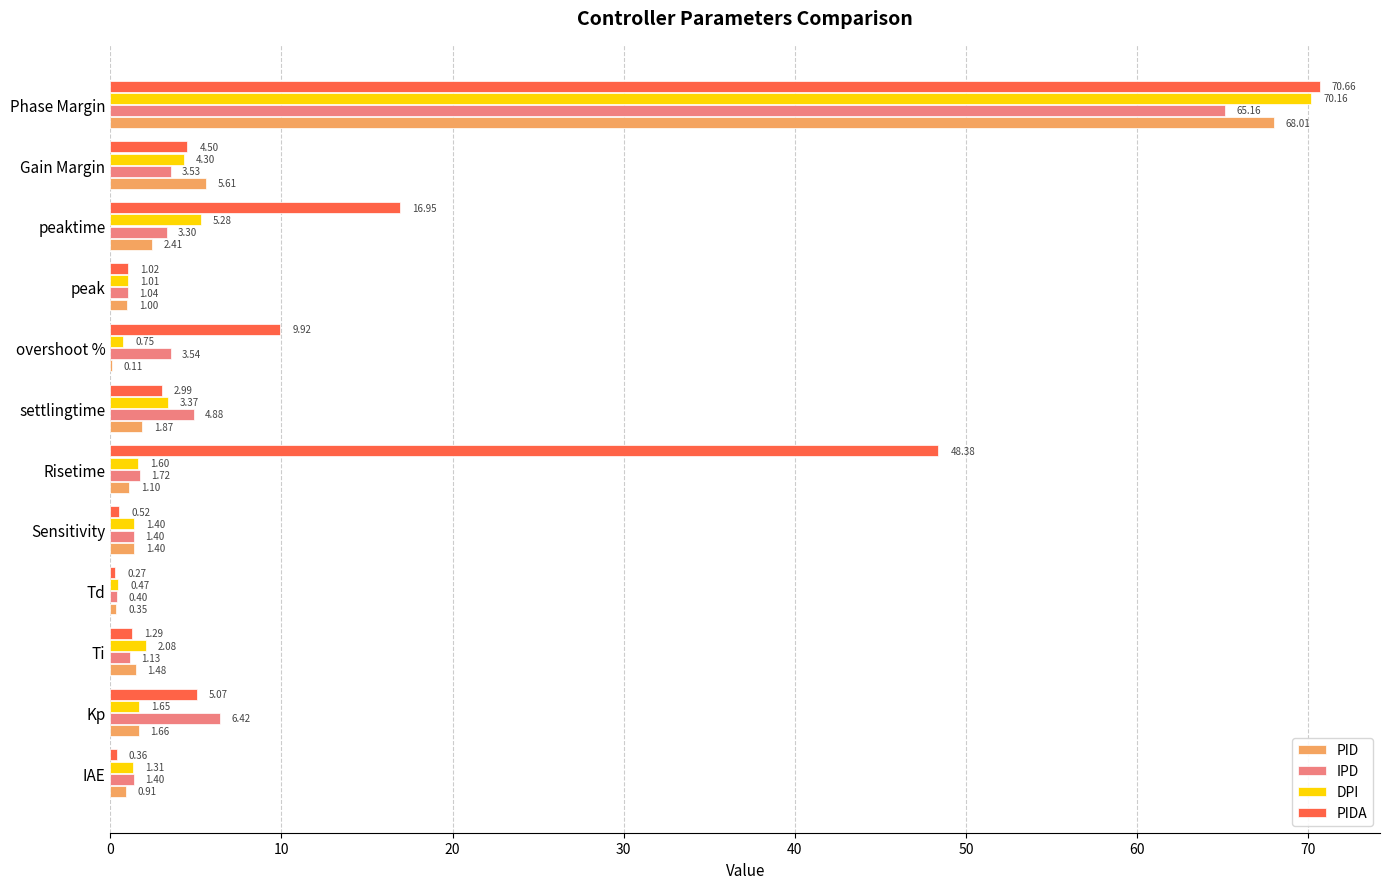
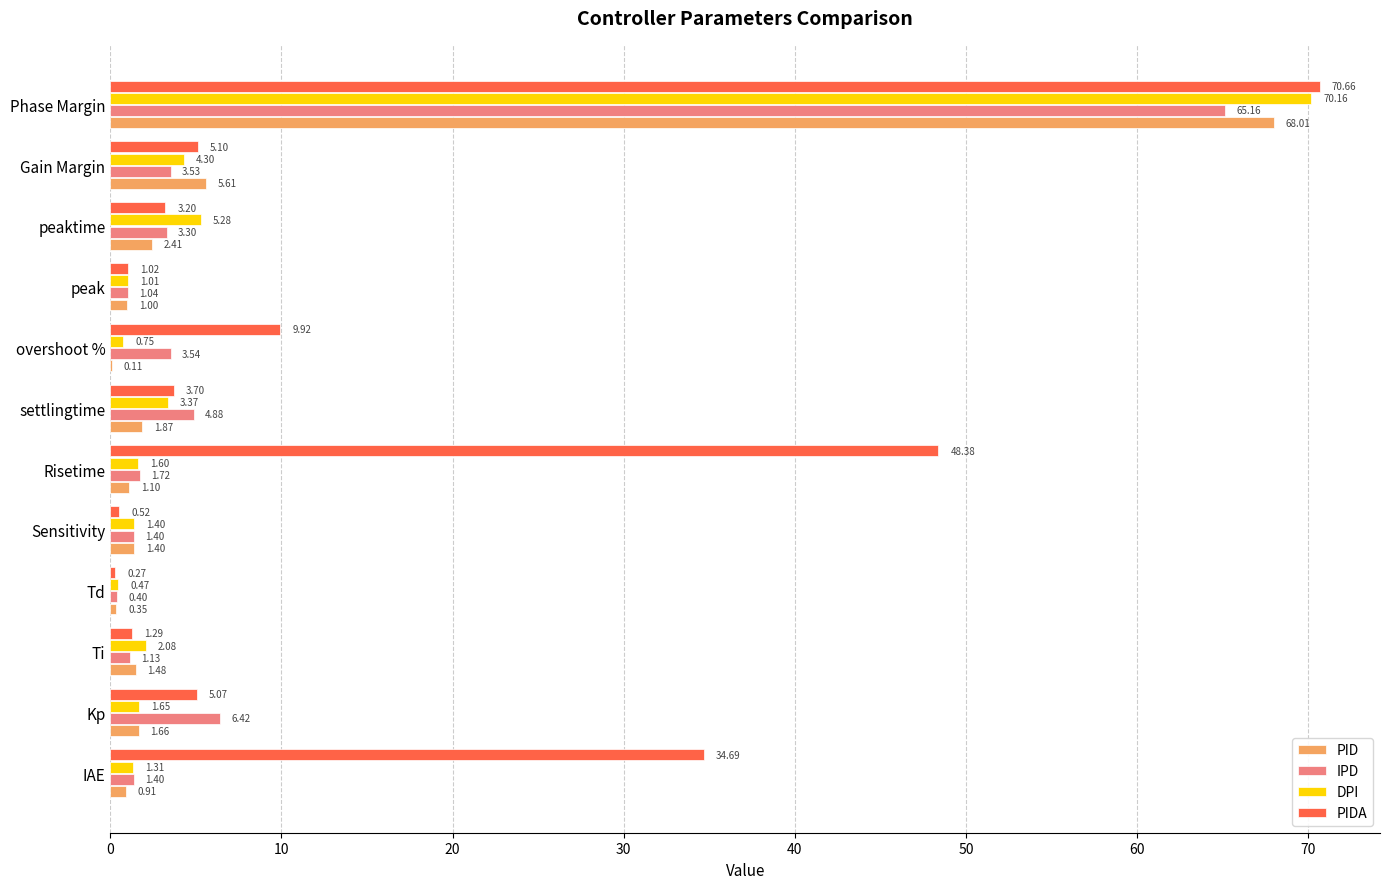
PIDA, Gain Margin: 4.50 -> 5.10
PIDA, peaktime: 16.95 -> 3.20
PIDA, settlingtime: 2.99 -> 3.70
PIDA, IAE: 0.36 -> 34.69
